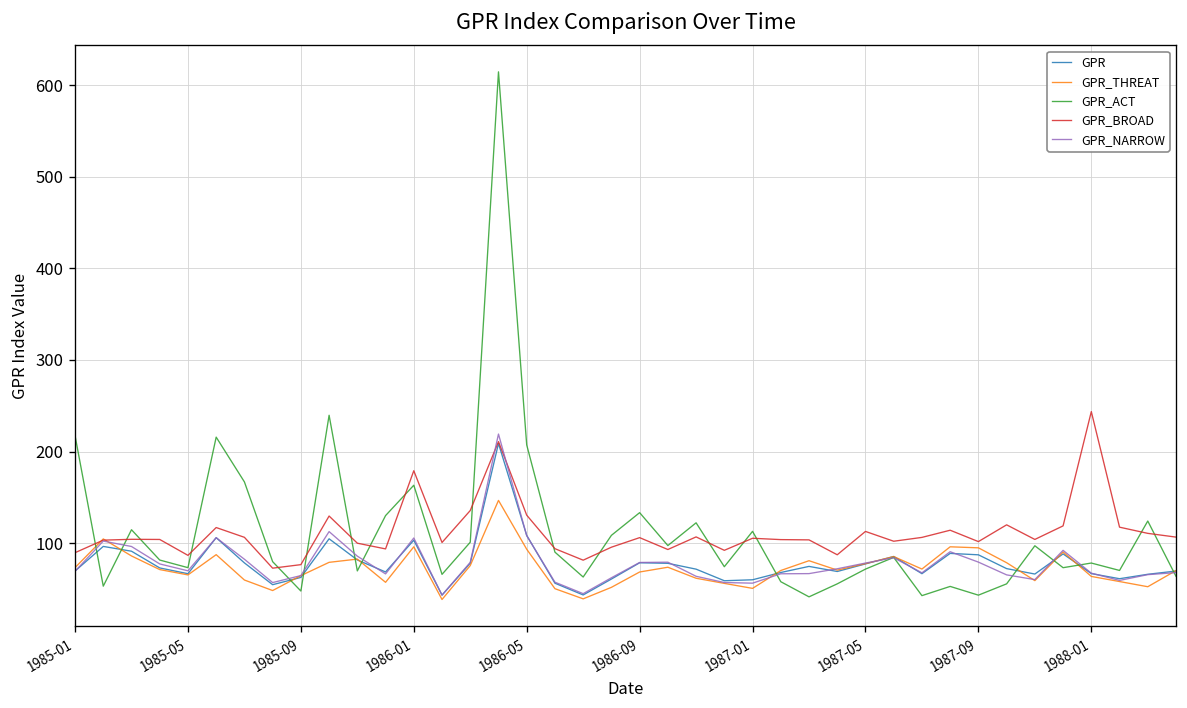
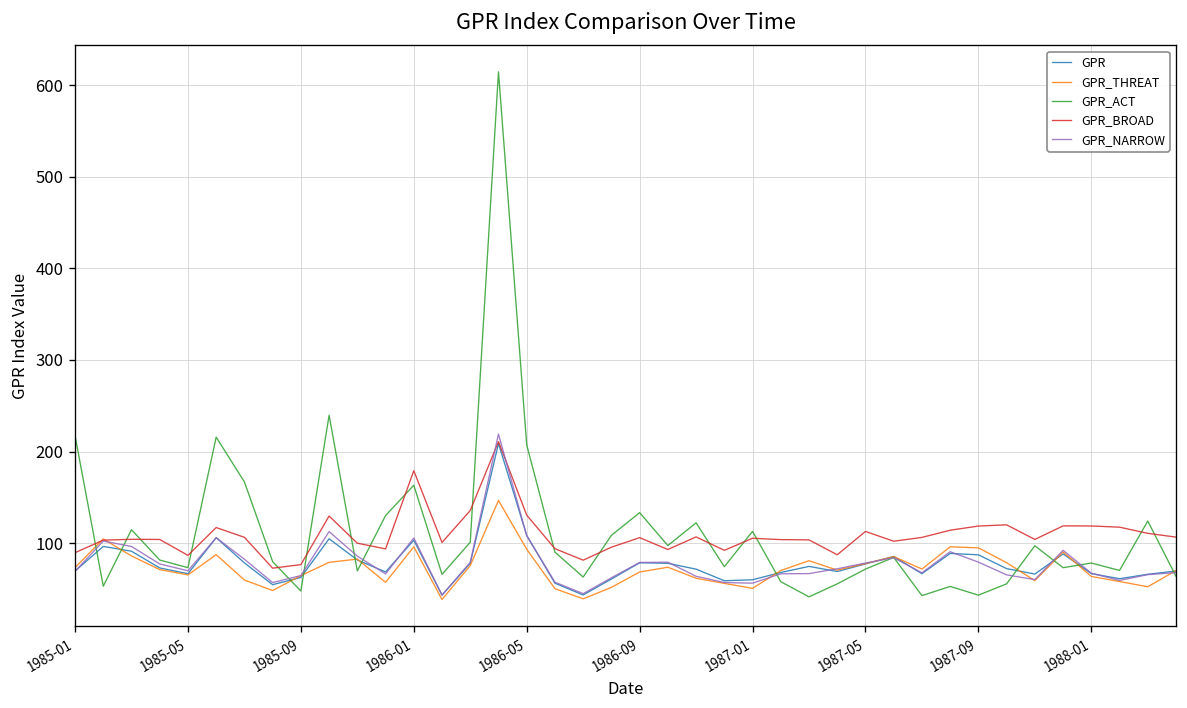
GPR_BROAD, 1987-09: 100 -> 120
GPR_BROAD, 1988-01: 240 -> 120
